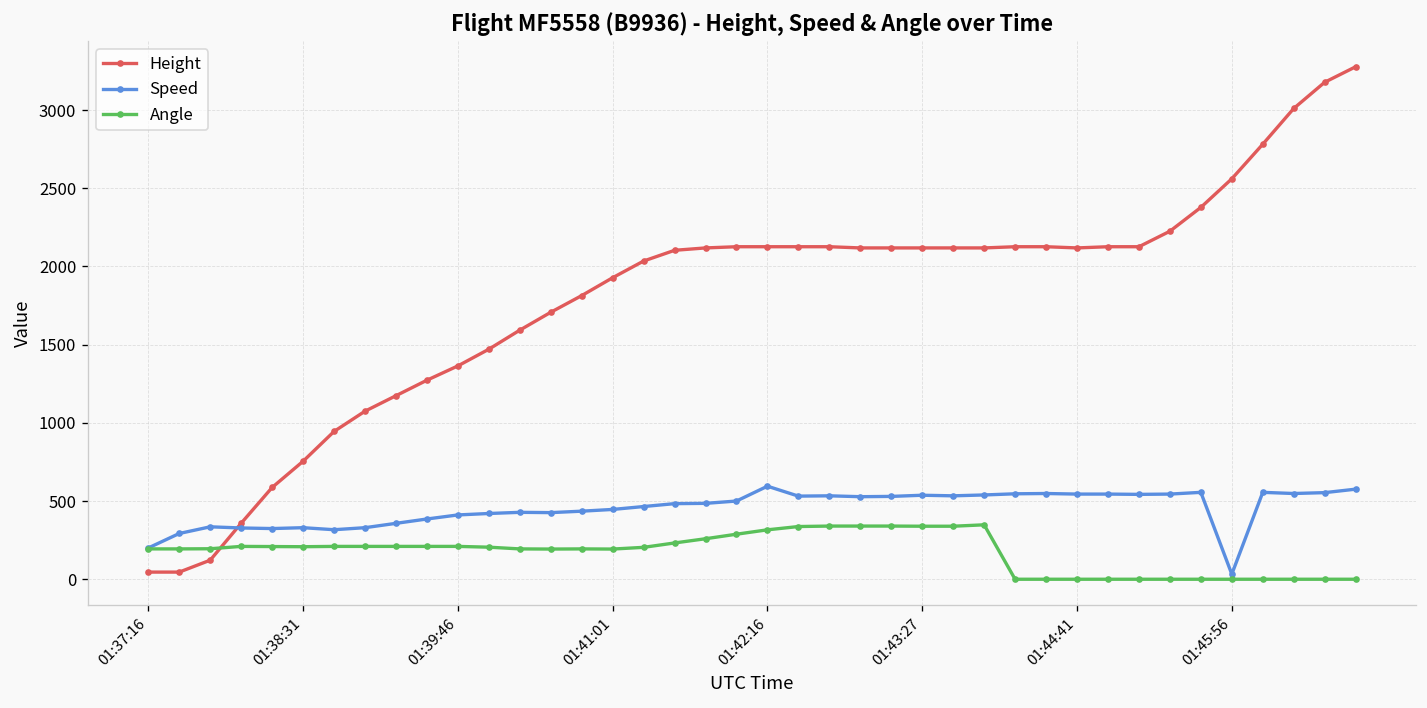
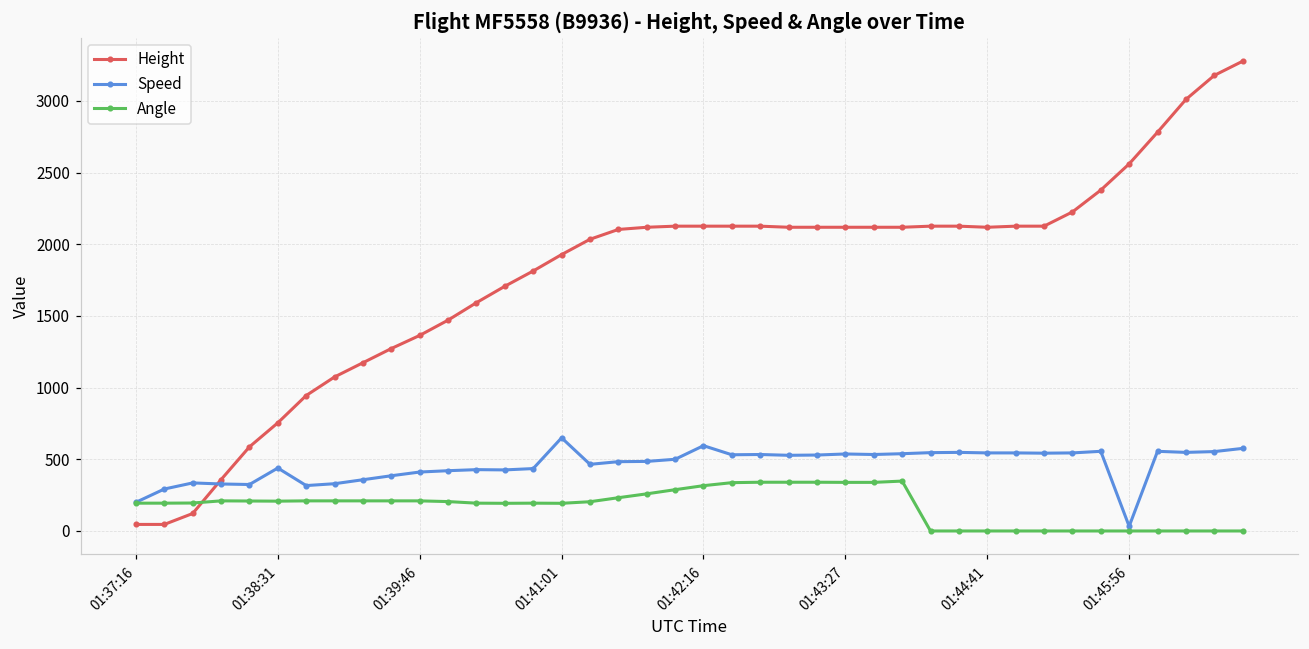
Speed, 01:38:31: 330 -> 440
Speed, 01:41:01: 450 -> 650
